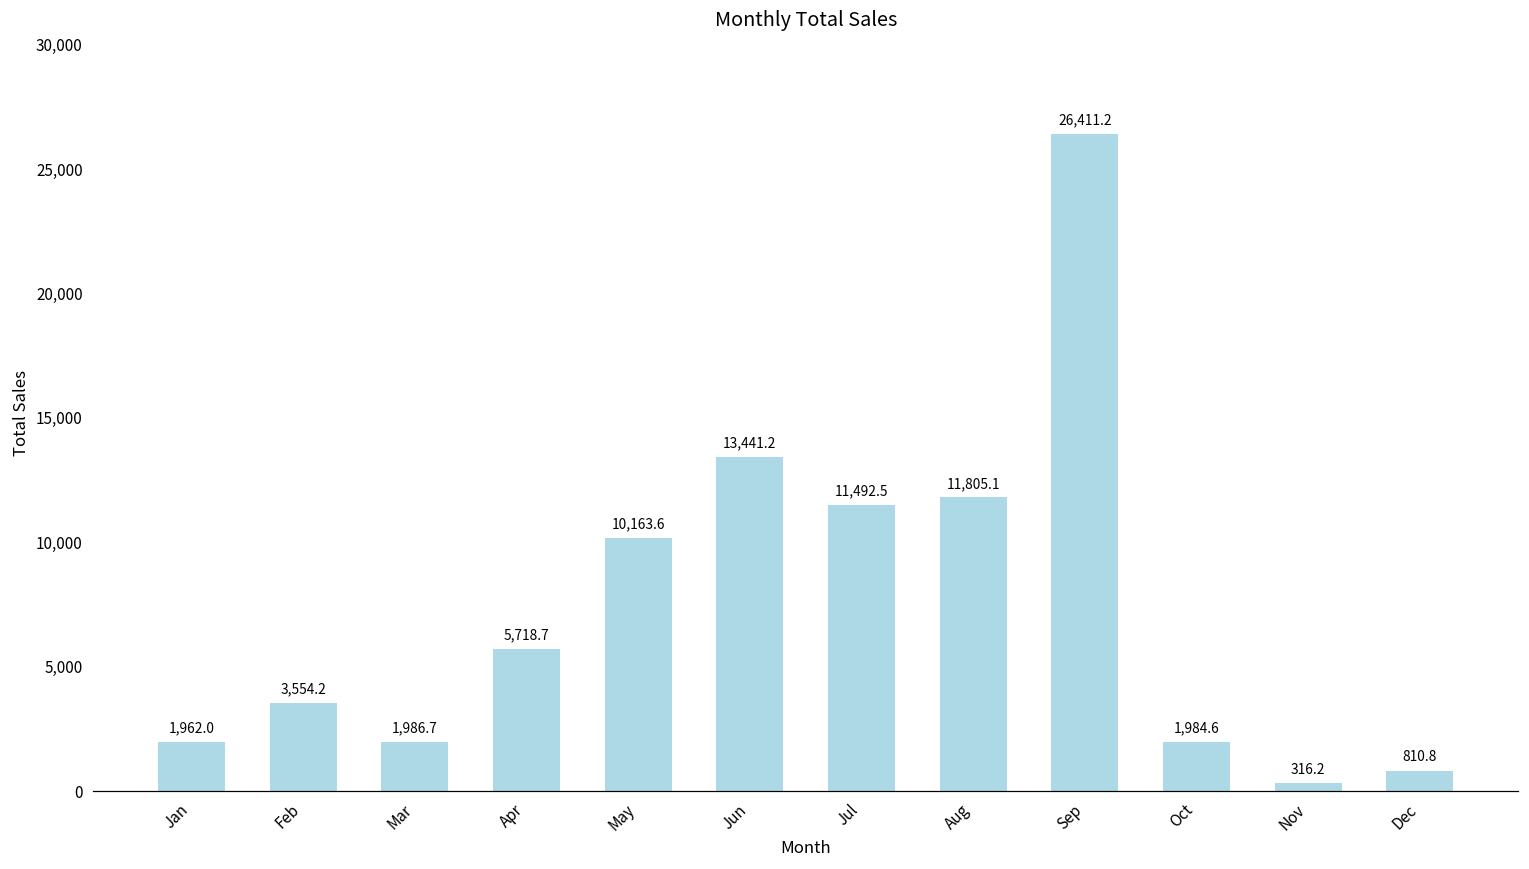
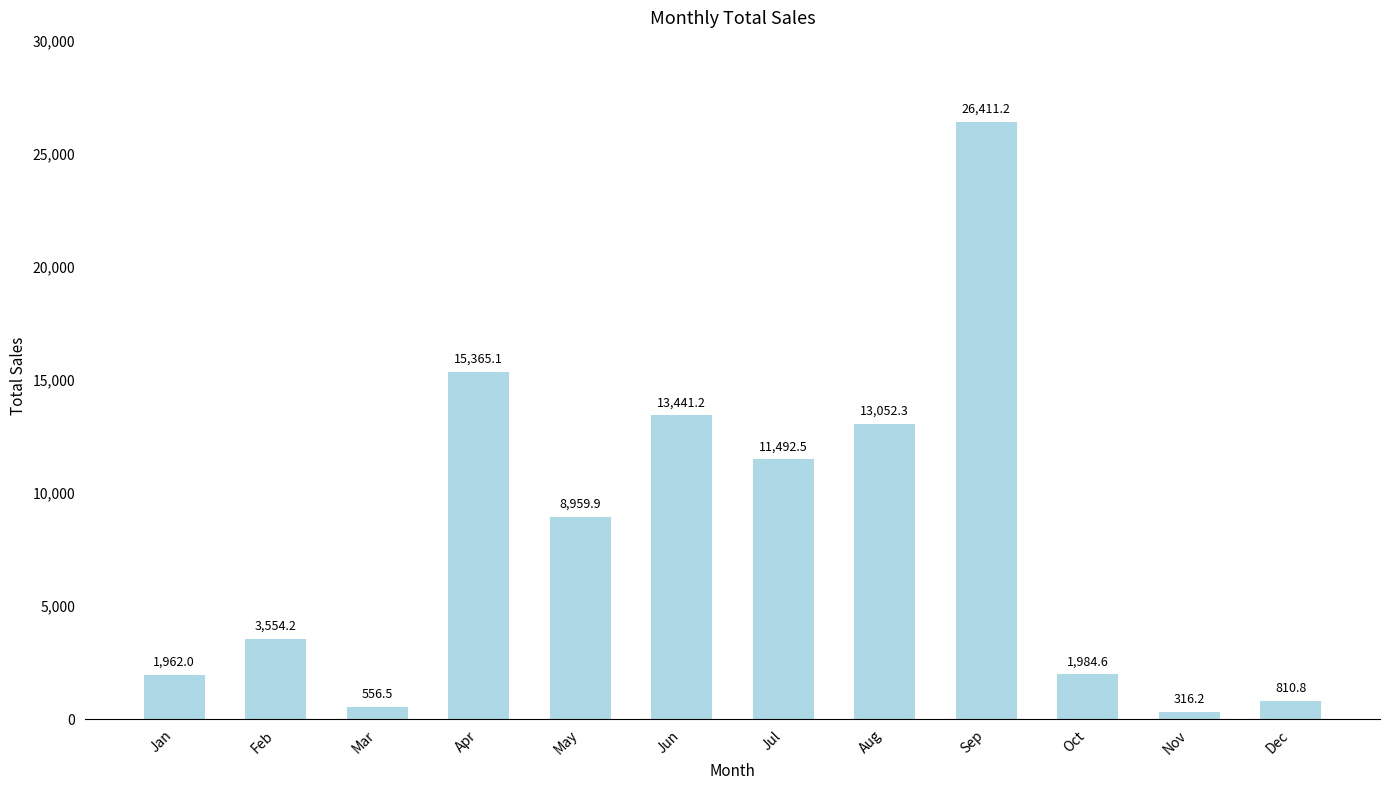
Mar: 1,986.7 -> 556.5
Apr: 5,718.7 -> 15,365.1
May: 10,163.6 -> 8,959.9
Aug: 11,805.1 -> 13,052.3
